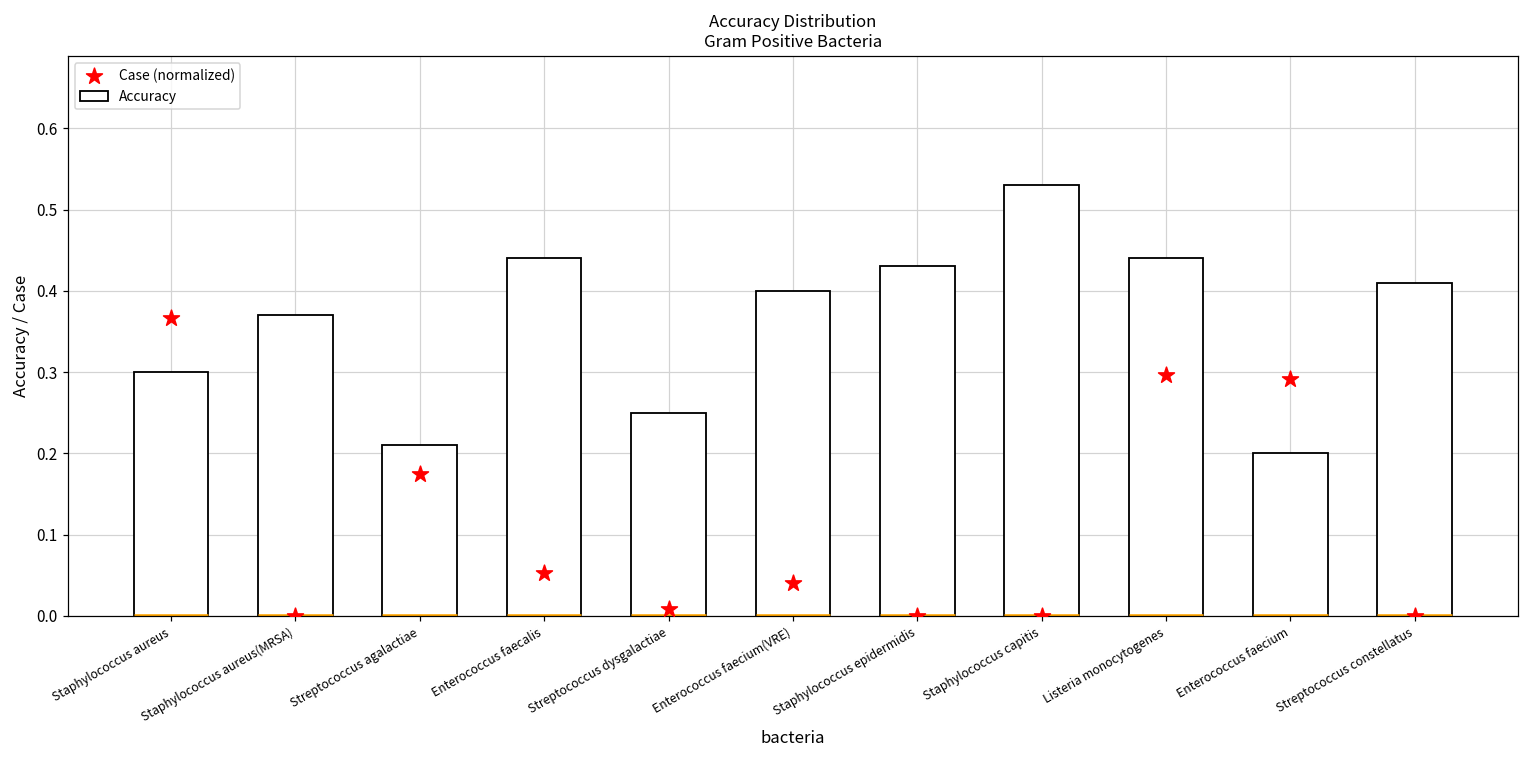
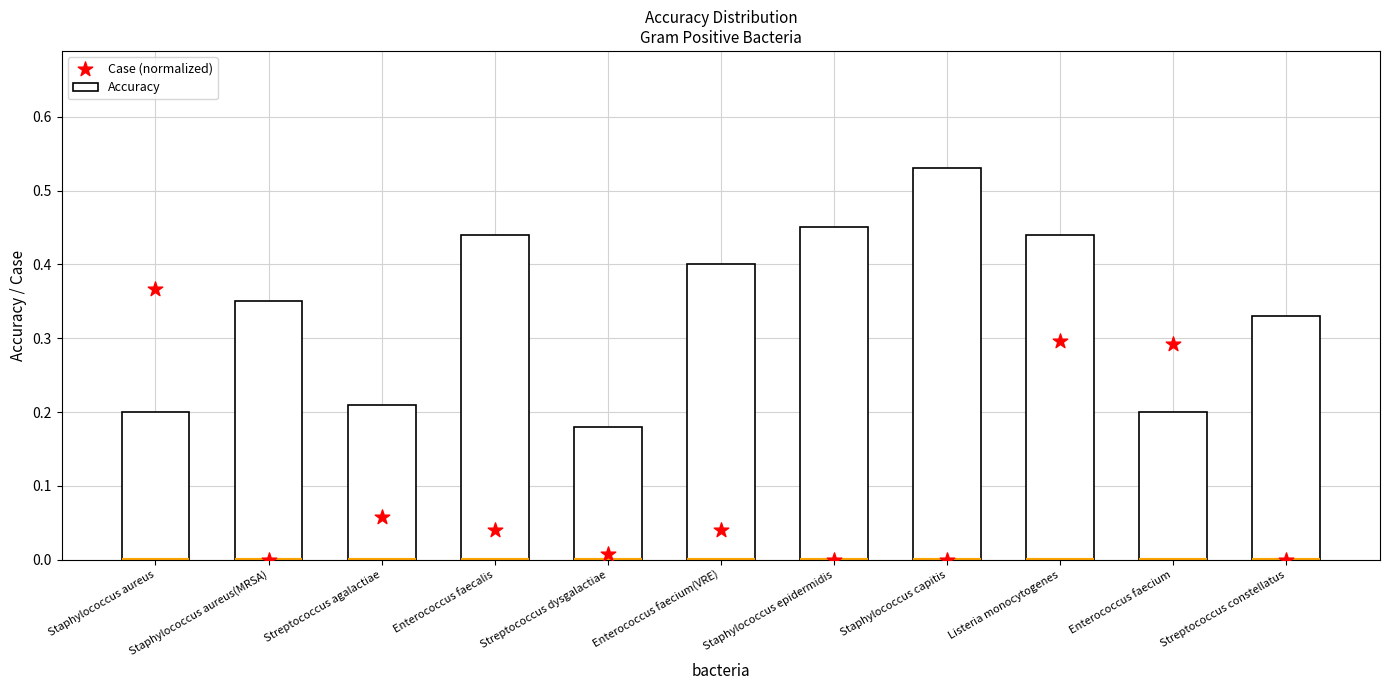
Accuracy, Staphylococcus aureus: 0.3 -> 0.2
Accuracy, Staphylococcus aureus(MRSA): 0.37 -> 0.35
Case (normalized), Streptococcus agalactiae: 0.17 -> 0.06
Case (normalized), Enterococcus faecalis: 0.05 -> 0.04
Accuracy, Streptococcus dysgalactiae: 0.25 -> 0.18
Accuracy, Staphylococcus epidermidis: 0.43 -> 0.45
Accuracy, Streptococcus constellatus: 0.41 -> 0.33
